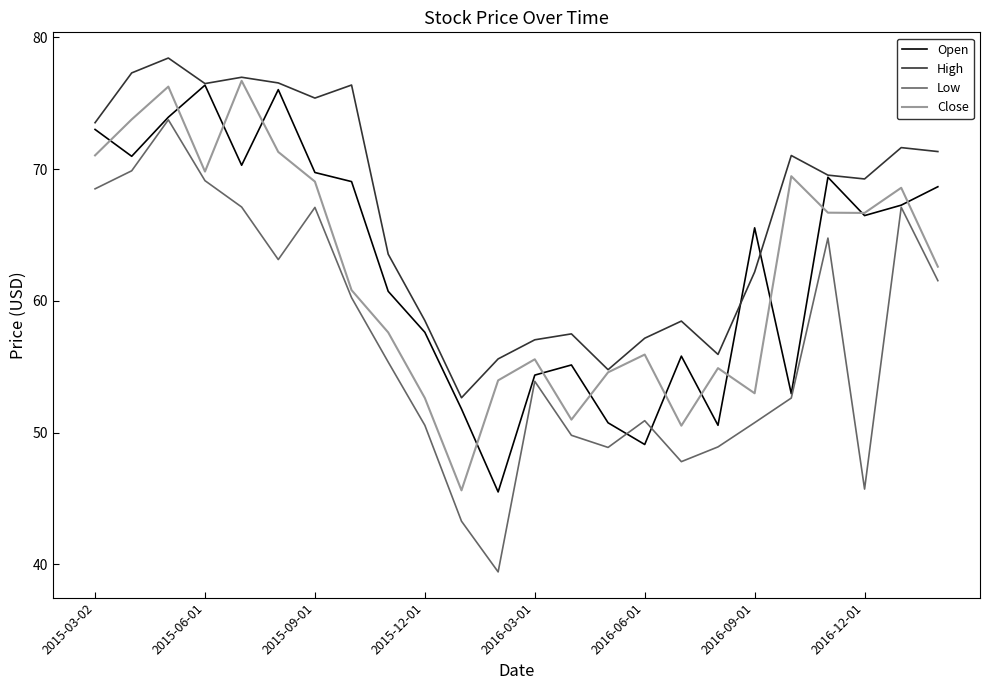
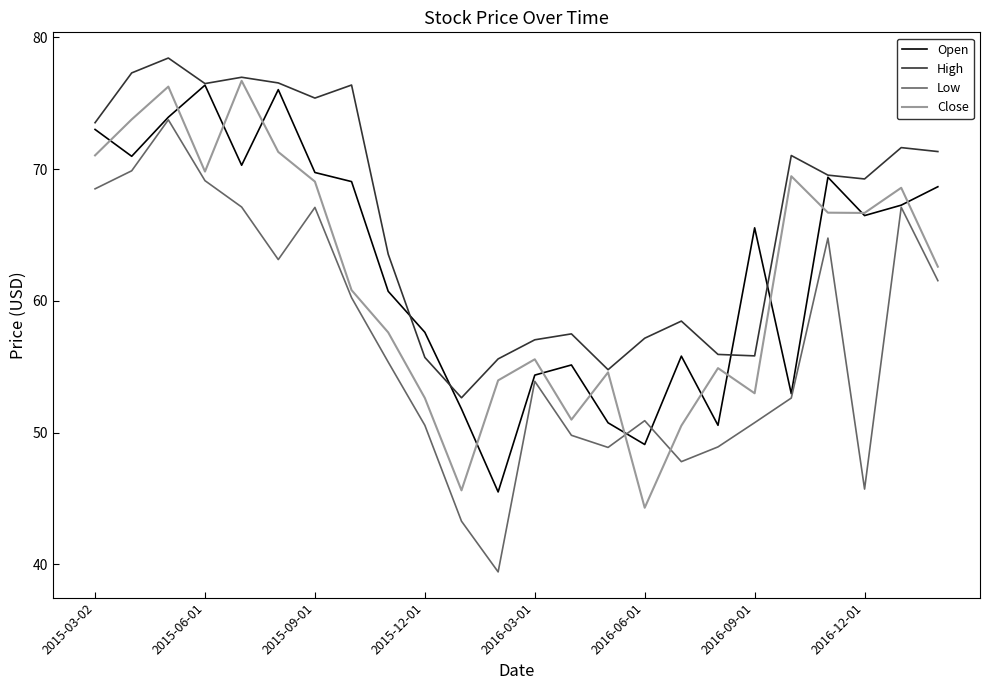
High, 2015-12-01: 58.5 -> 55.7
Close, 2016-06-01: 55.9 -> 44.3
High, 2016-09-01: 62.2 -> 55.8
